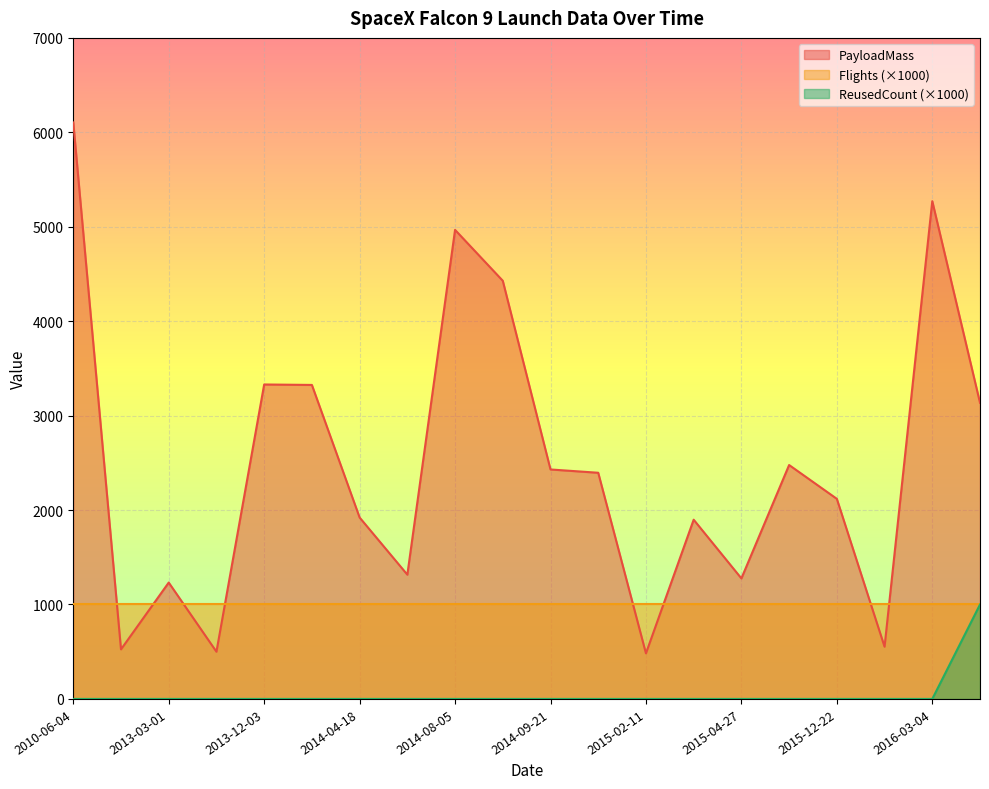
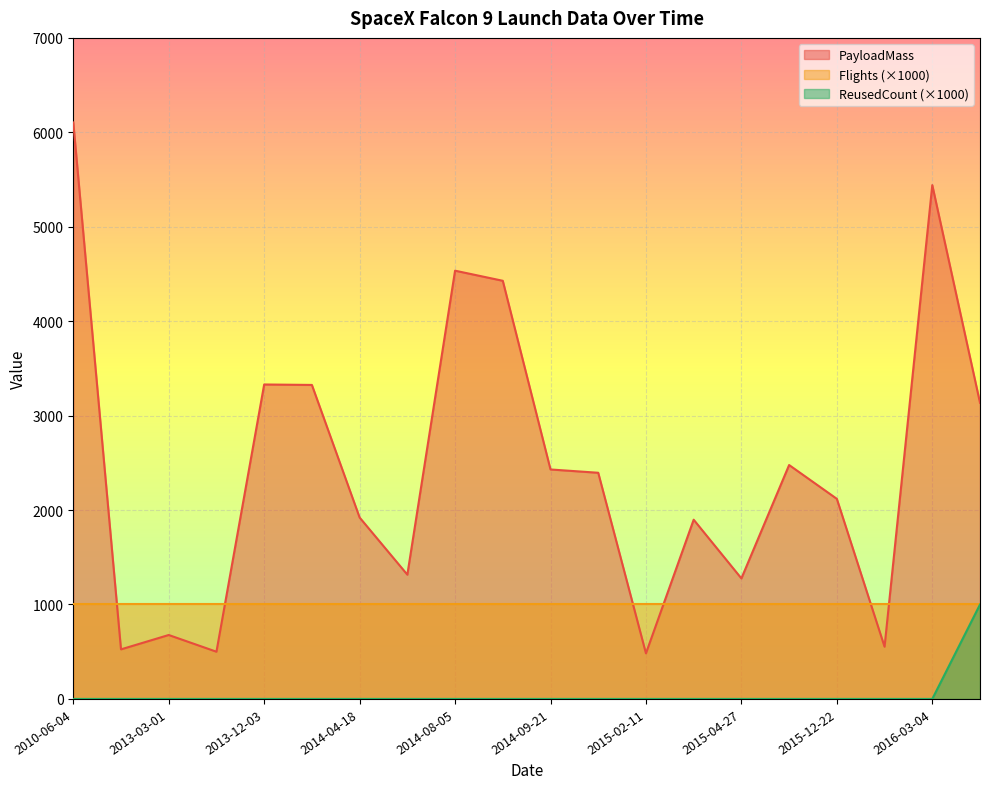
PayloadMass, 2013-03-01: 1200 -> 700
PayloadMass, 2014-08-05: 5000 -> 4500
PayloadMass, 2016-03-04: 5300 -> 5400
